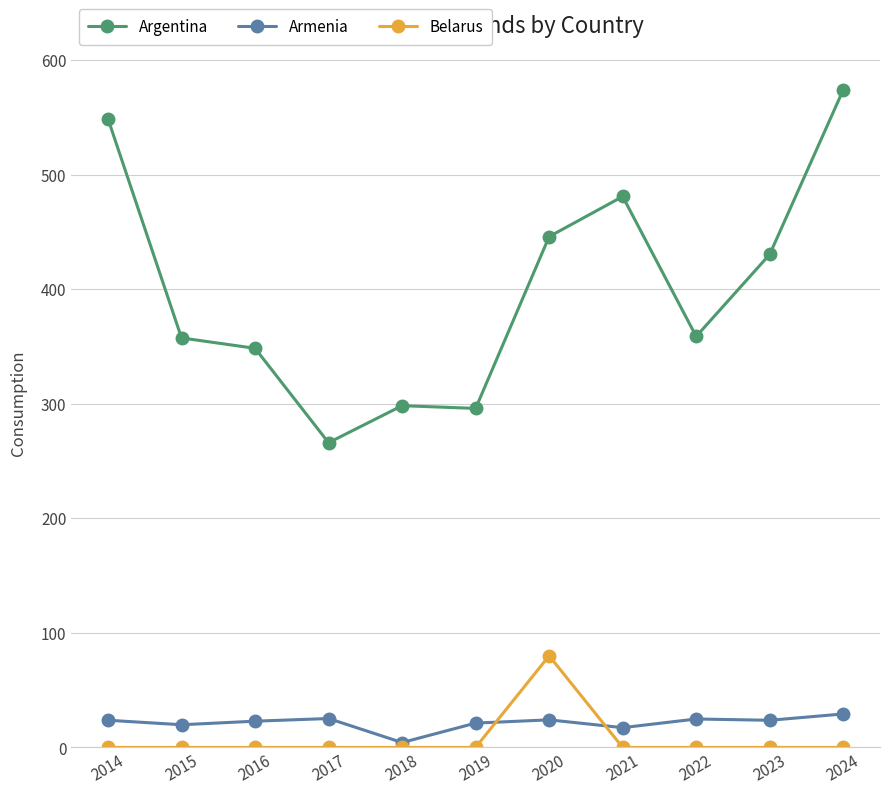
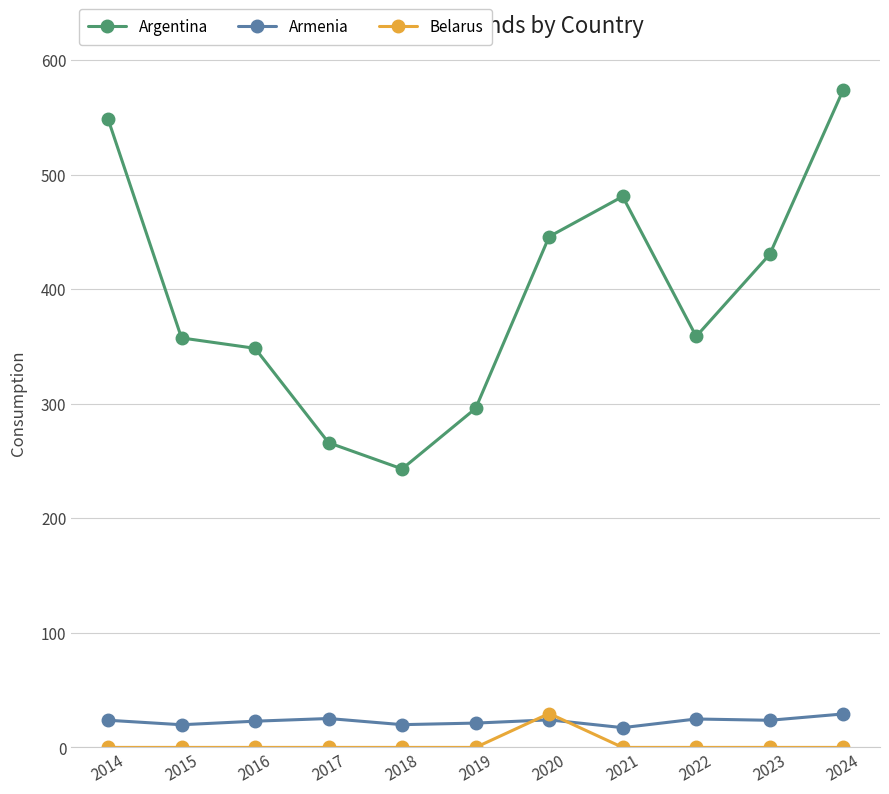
Argentina, 2018: 298 -> 243
Armenia, 2018: 4 -> 20
Belarus, 2020: 80 -> 30
